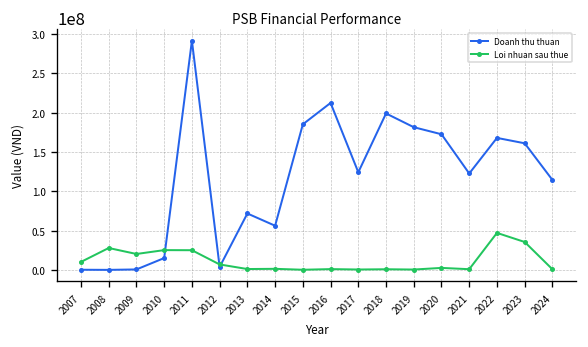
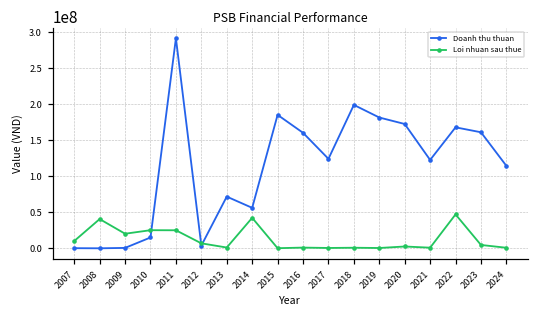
Loi nhuan sau thue, 2008: 30000000 -> 40000000
Loi nhuan sau thue, 2014: 0 -> 40000000
Doanh thu thuan, 2016: 210000000 -> 160000000
Loi nhuan sau thue, 2023: 40000000 -> 0
